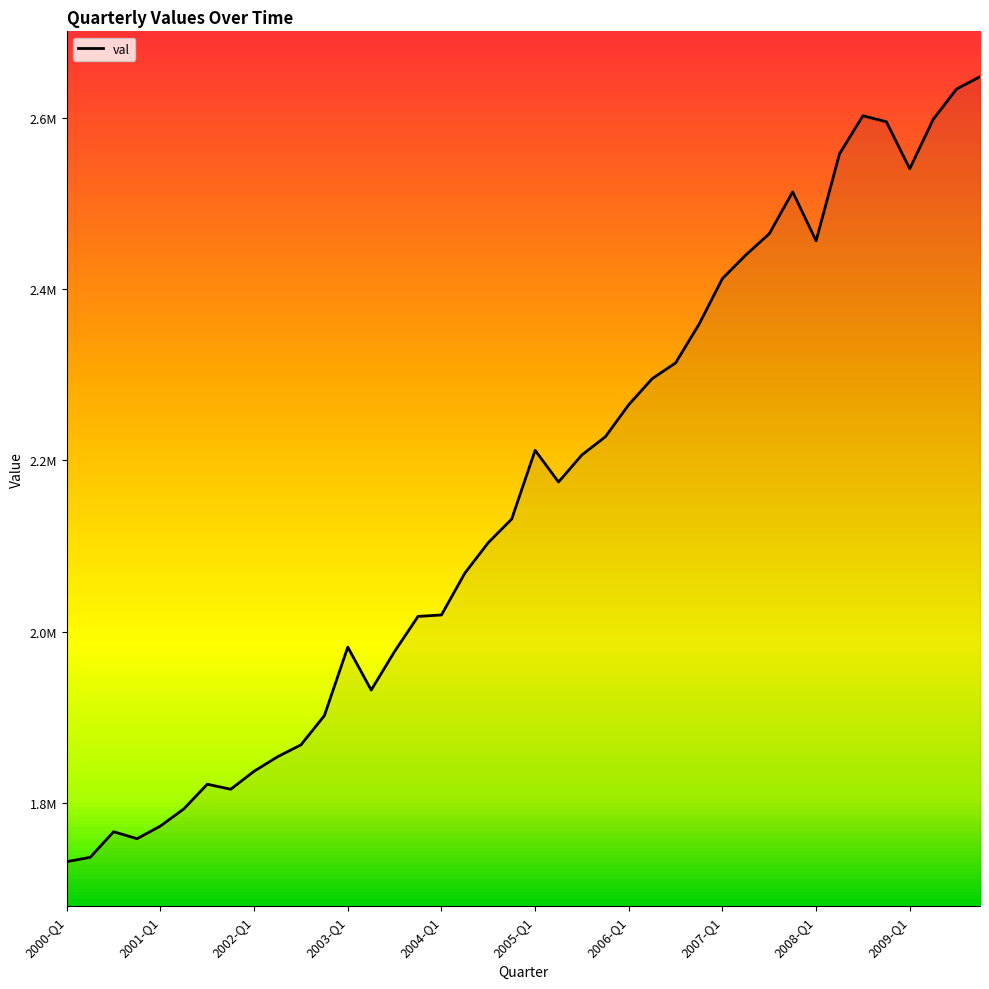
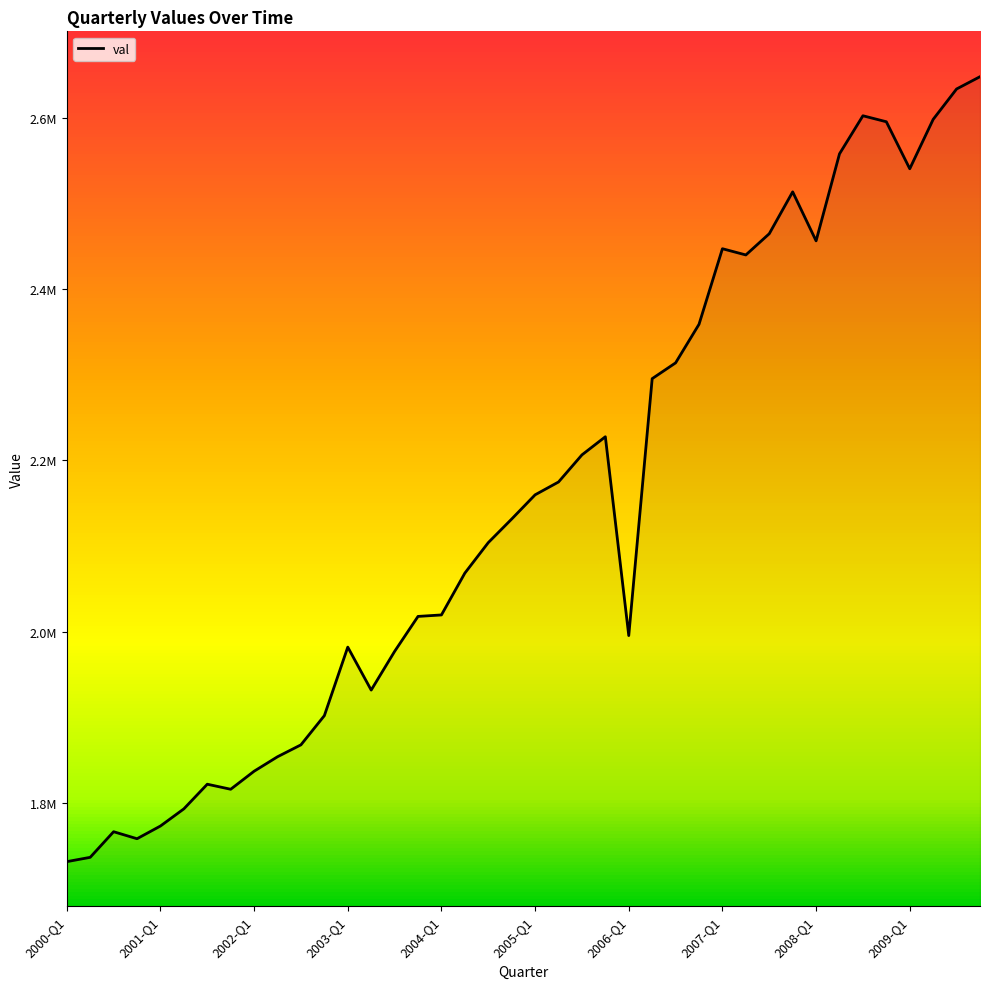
2005-Q1: 2210000 -> 2160000
2006-Q1: 2270000 -> 2000000
2007-Q1: 2410000 -> 2450000
